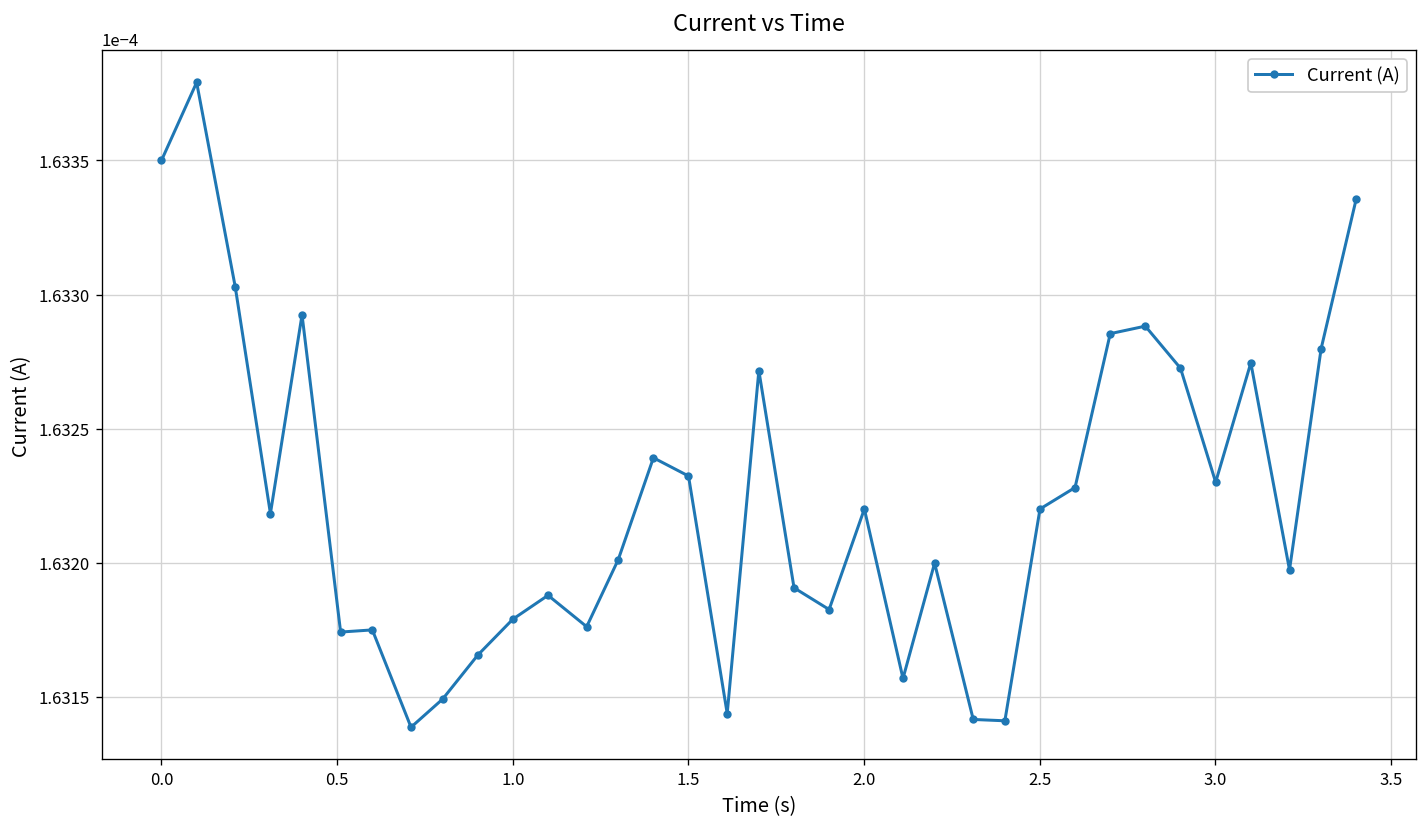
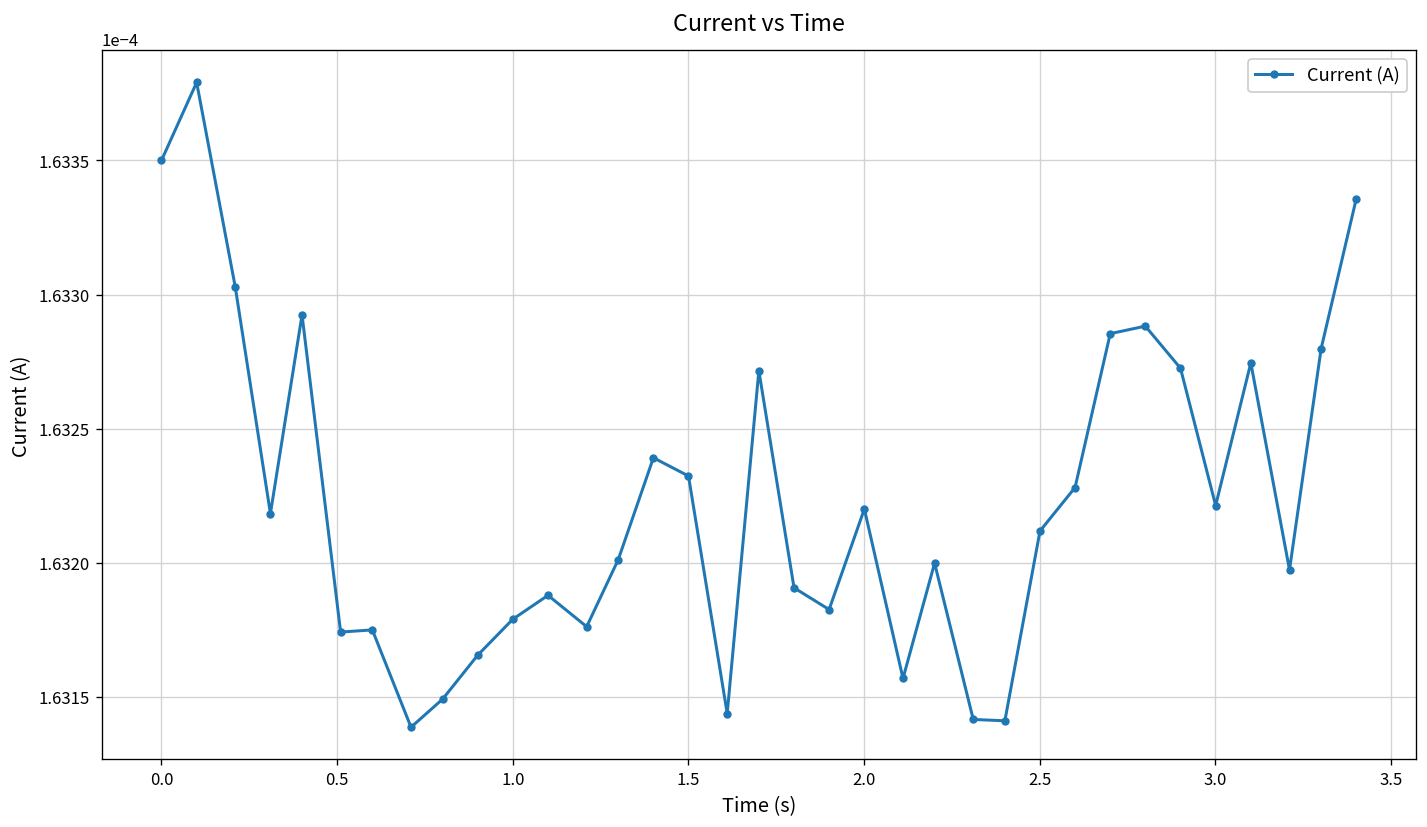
2.5: 0.000163220 -> 0.000163212
3.0: 0.000163230 -> 0.000163221
